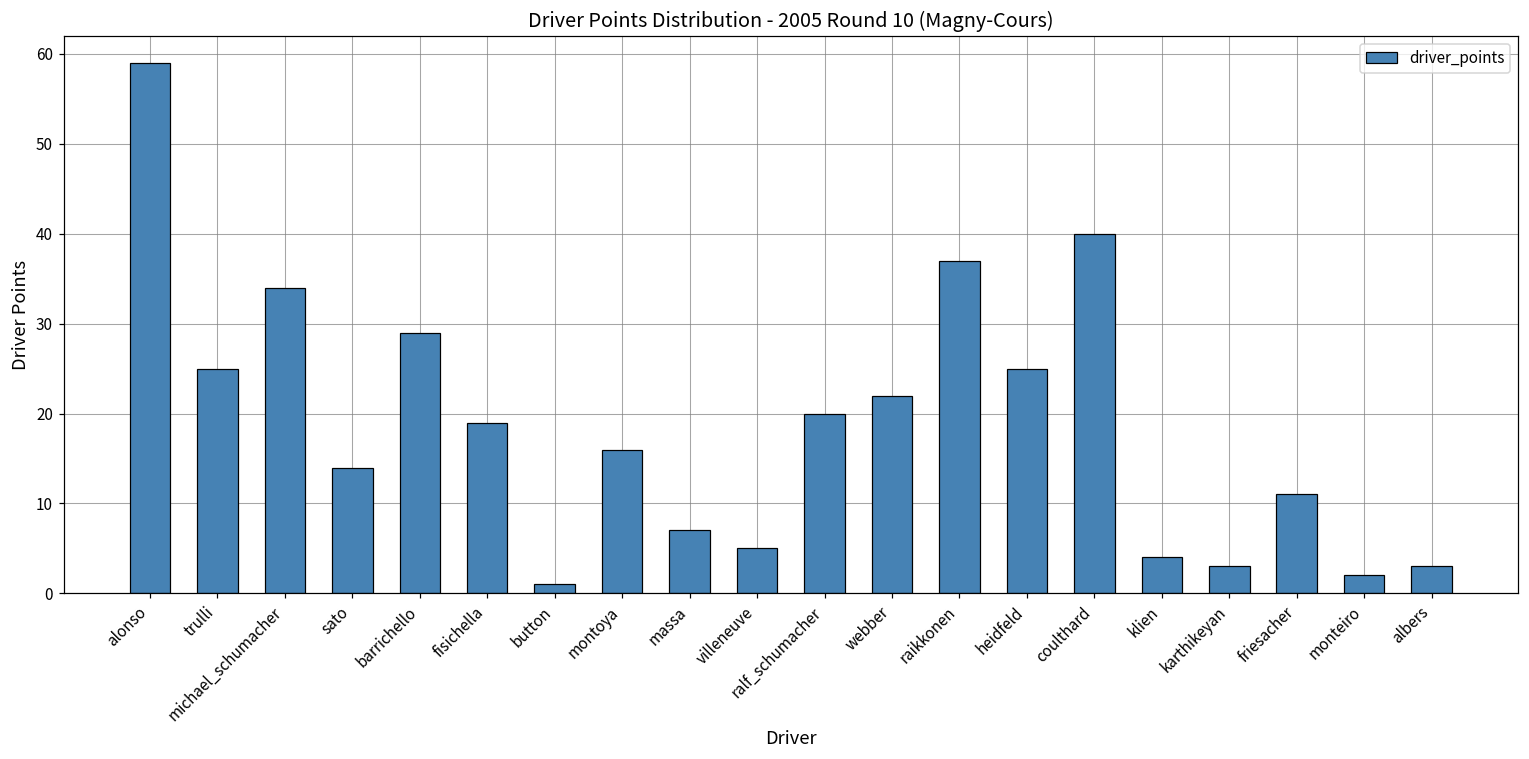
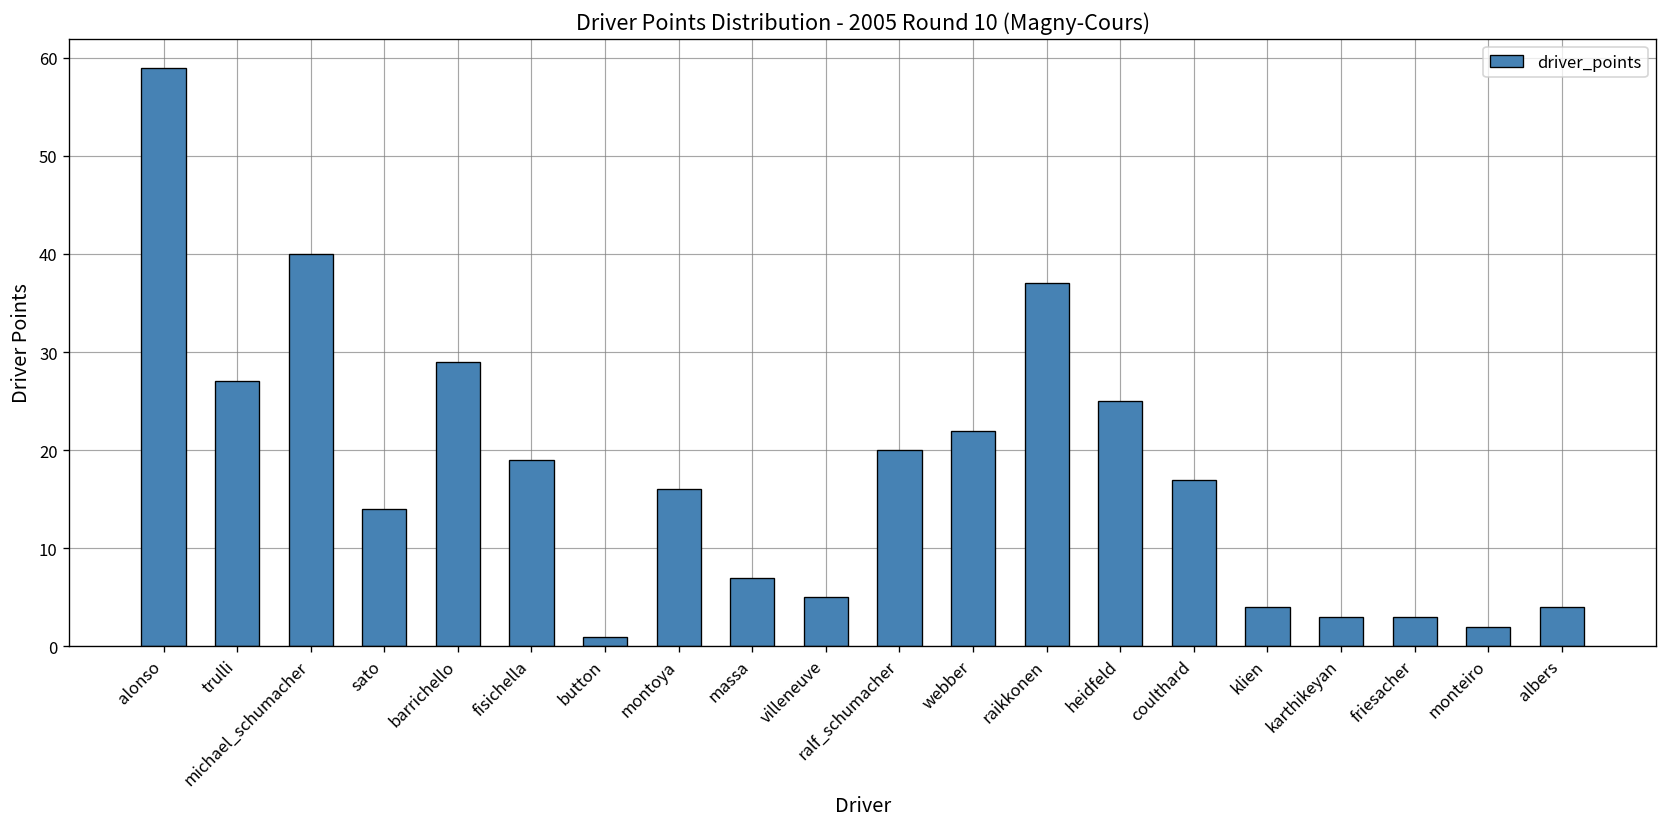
trulli: 25 -> 27
michael_schumacher: 34 -> 40
coulthard: 40 -> 17
friesacher: 11 -> 3
albers: 3 -> 4
